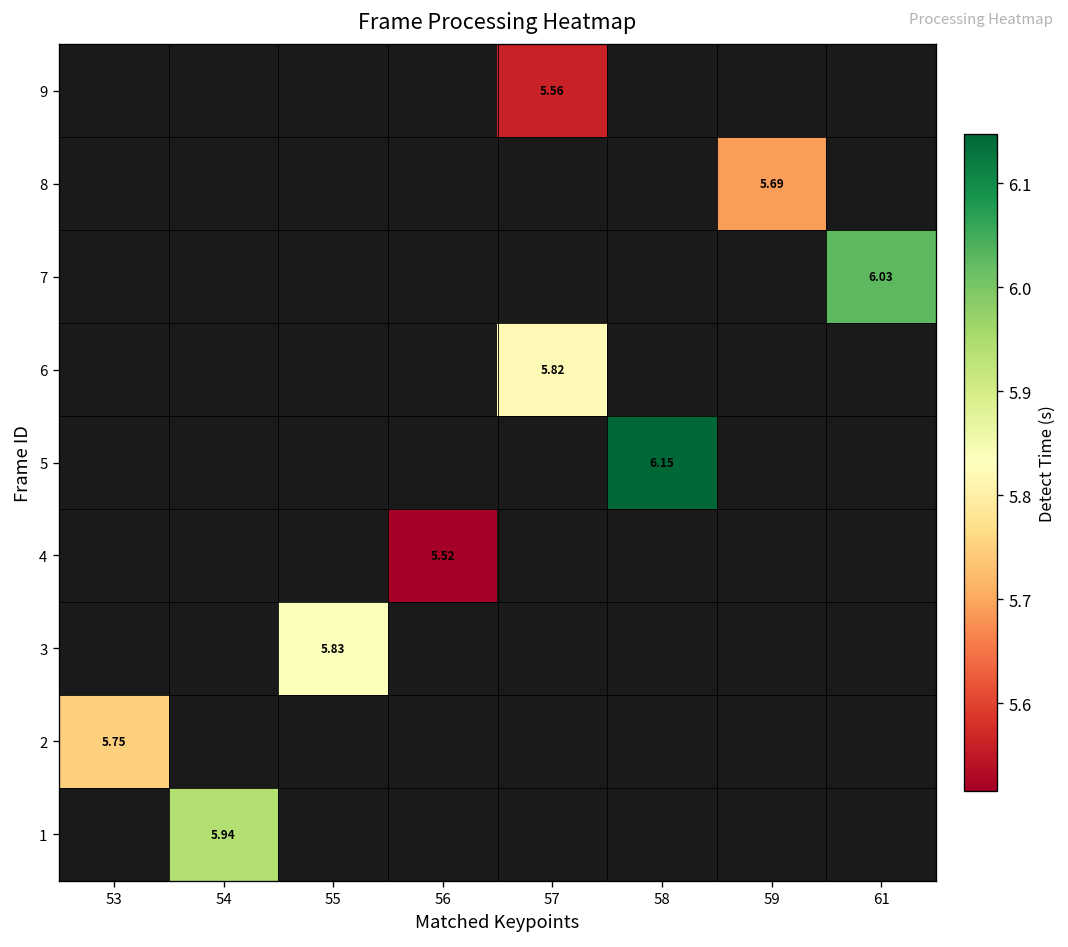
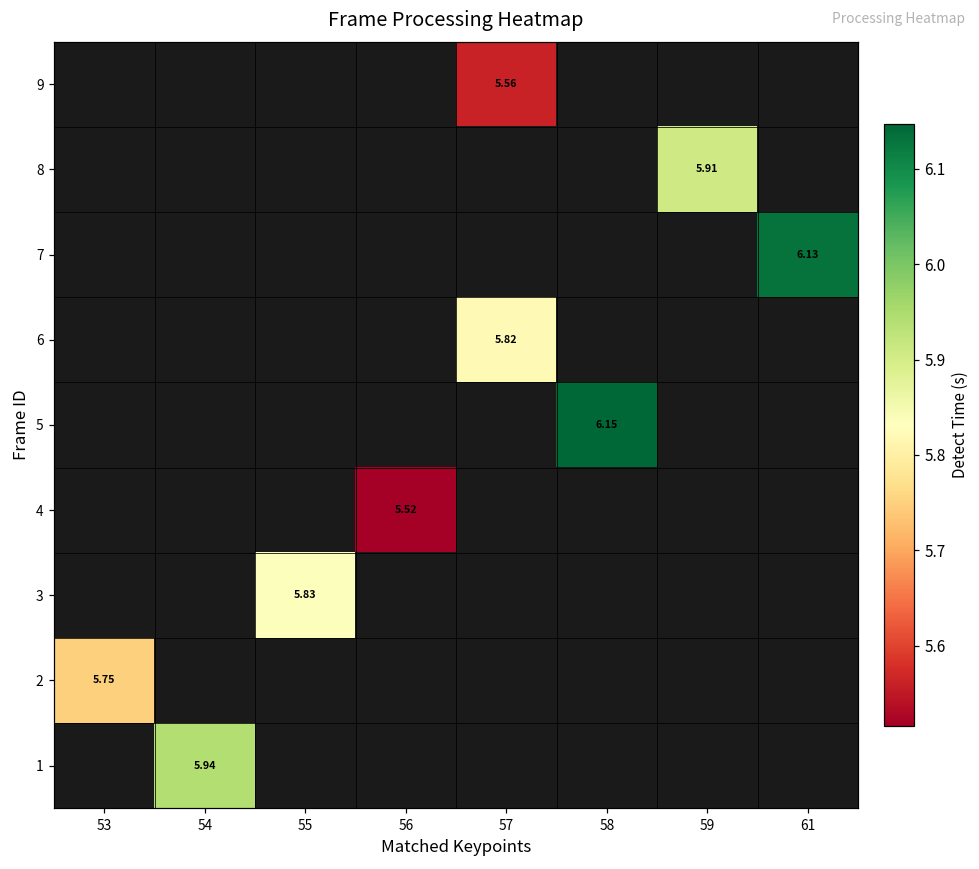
8, 59: 5.69 -> 5.91
7, 61: 6.03 -> 6.13
